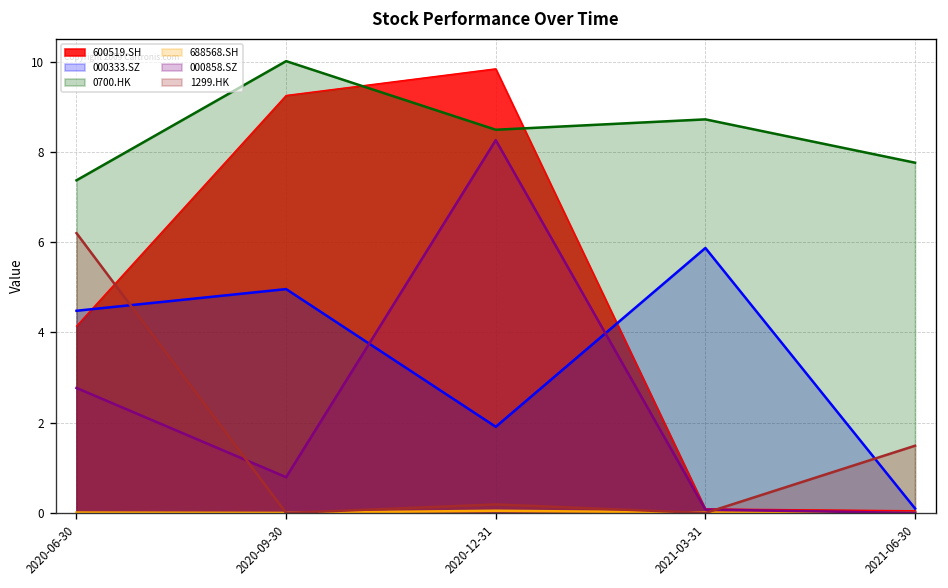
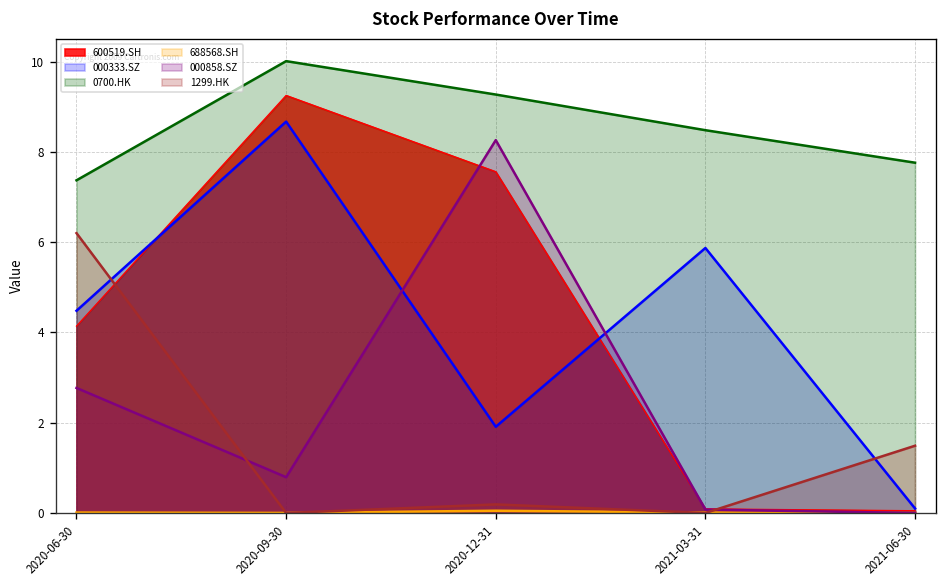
000333.SZ, 2020-09-30: 5.0 -> 8.7
600519.SH, 2020-12-31: 9.8 -> 7.6
0700.HK, 2020-12-31: 8.5 -> 9.3
0700.HK, 2021-03-31: 8.7 -> 8.5
